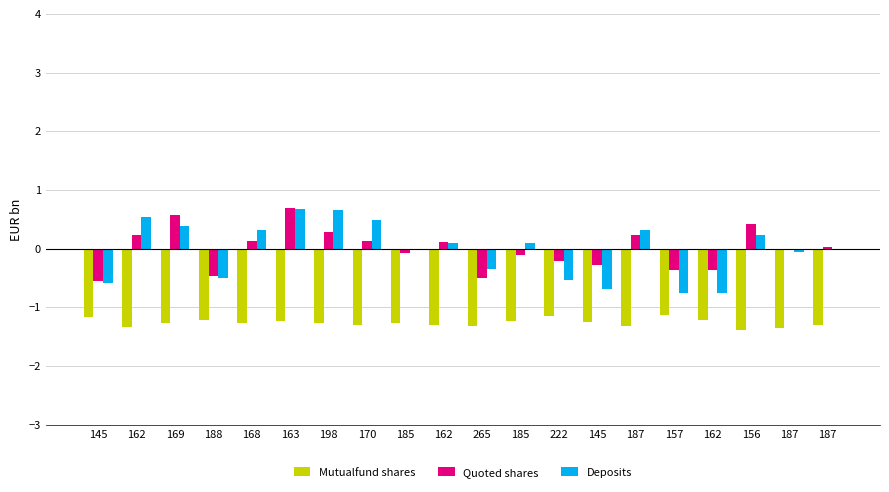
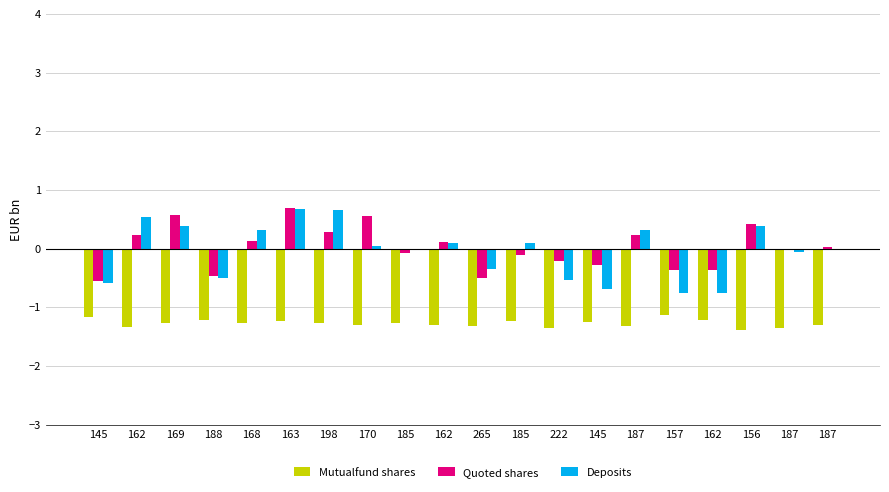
Quoted shares, 170: 0.1 -> 0.6
Deposits, 170: 0.5 -> 0.0
Mutualfund shares, 222: -1.1 -> -1.4
Deposits, 156: 0.2 -> 0.4
